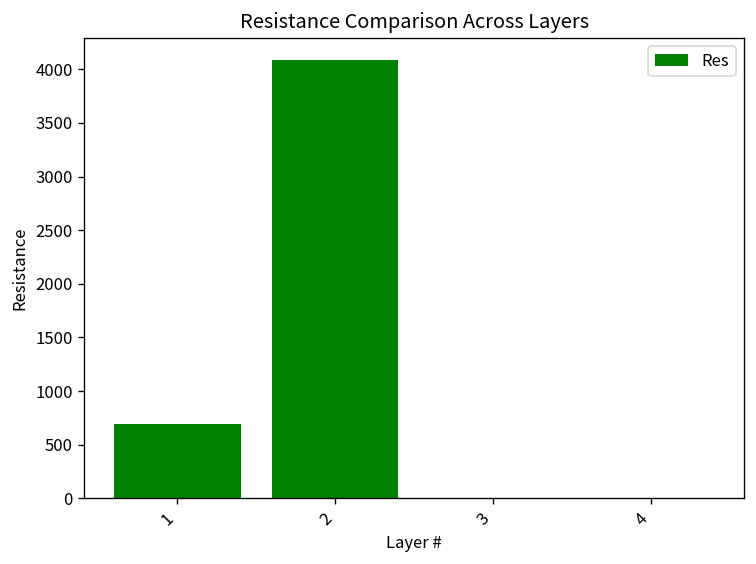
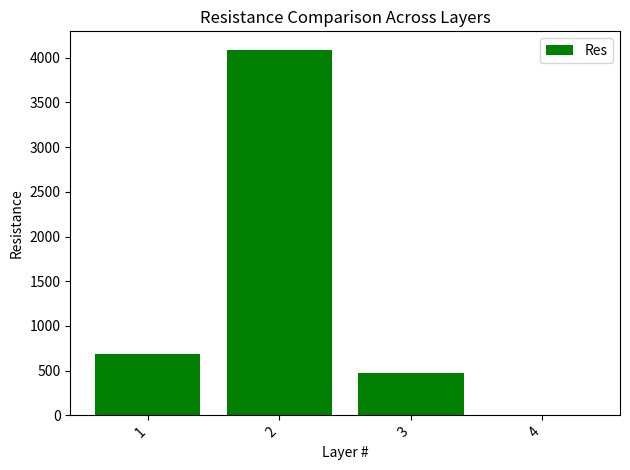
3: 0 -> 500
